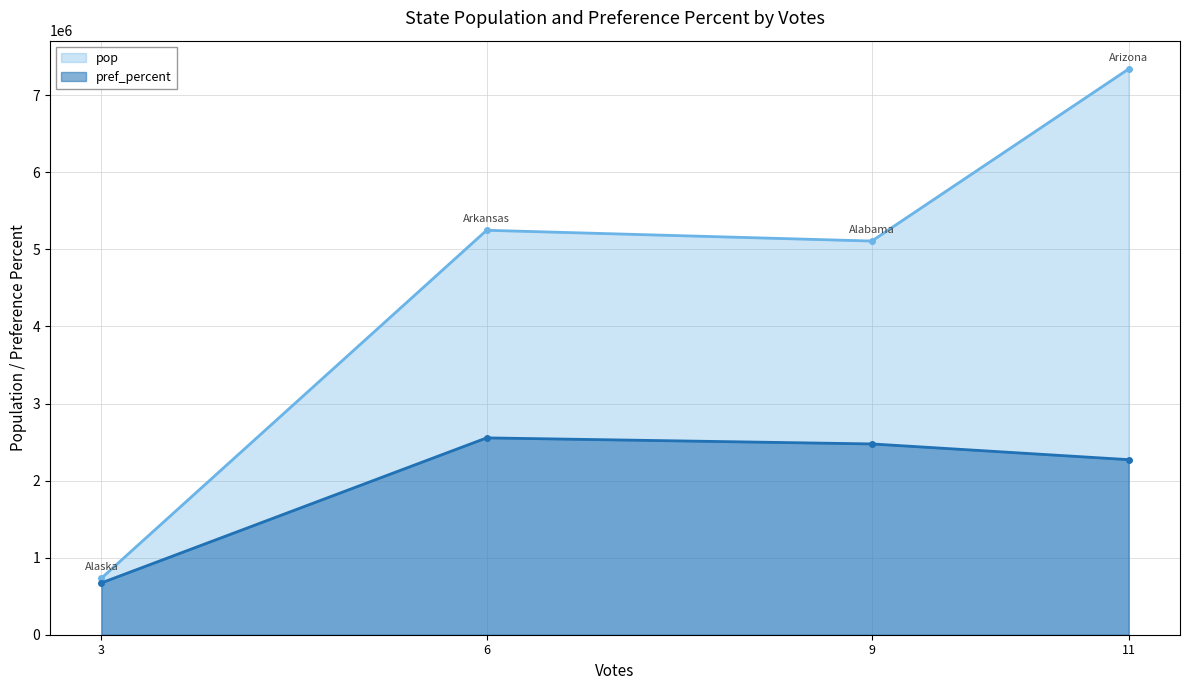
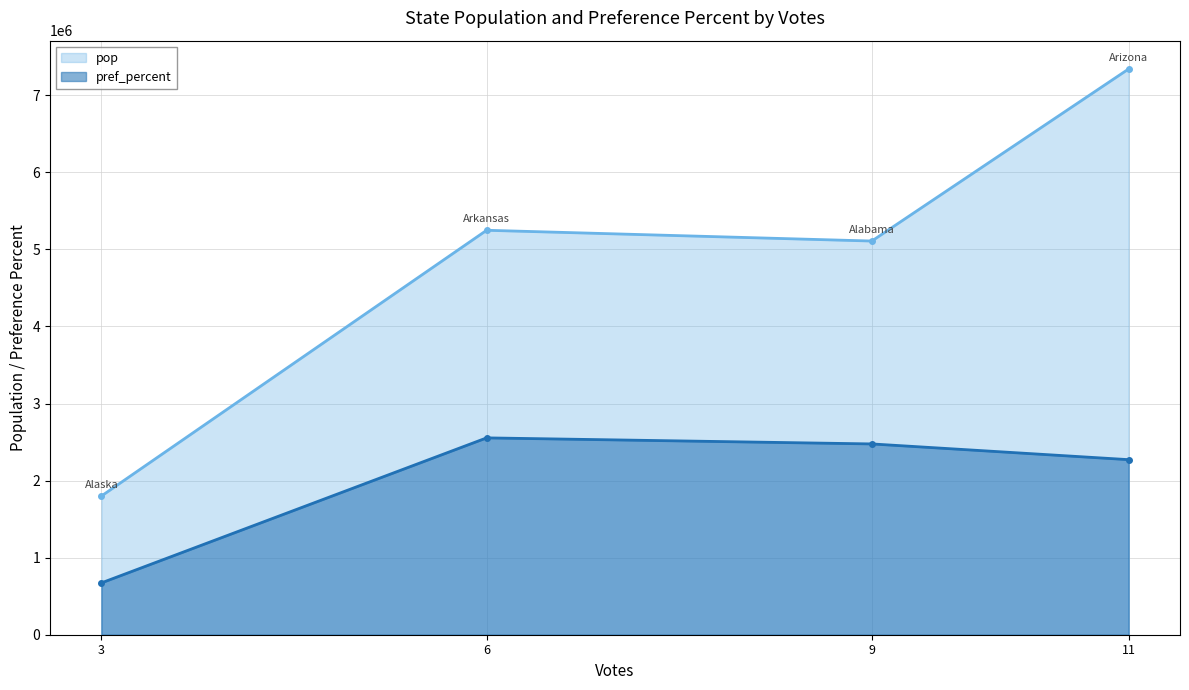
pop, 3: 700000 -> 1800000
